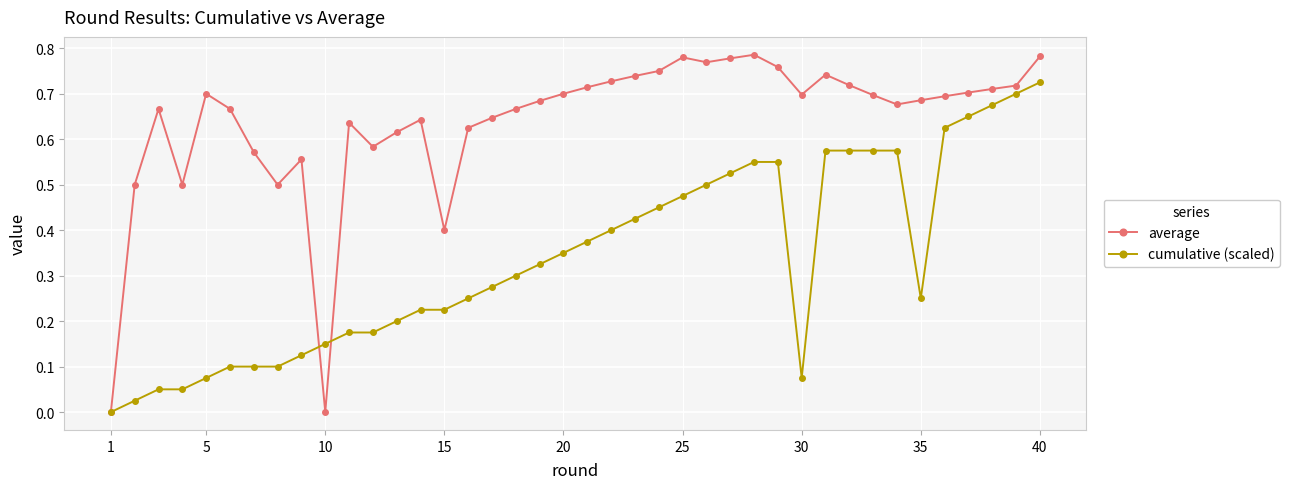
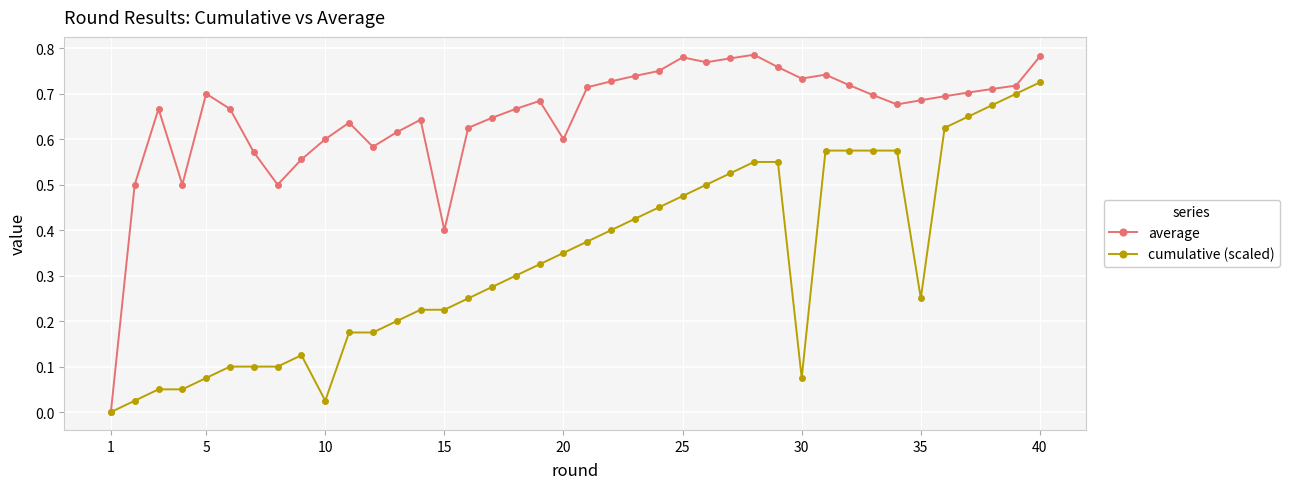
average, 10: 0.0 -> 0.6
cumulative (scaled), 10: 0.15 -> 0.03
average, 20: 0.7 -> 0.6
average, 30: 0.70 -> 0.73
